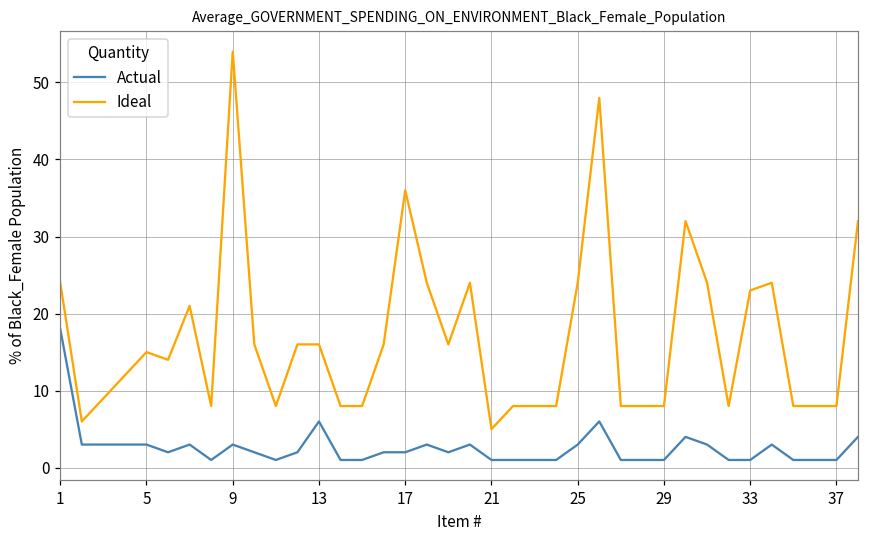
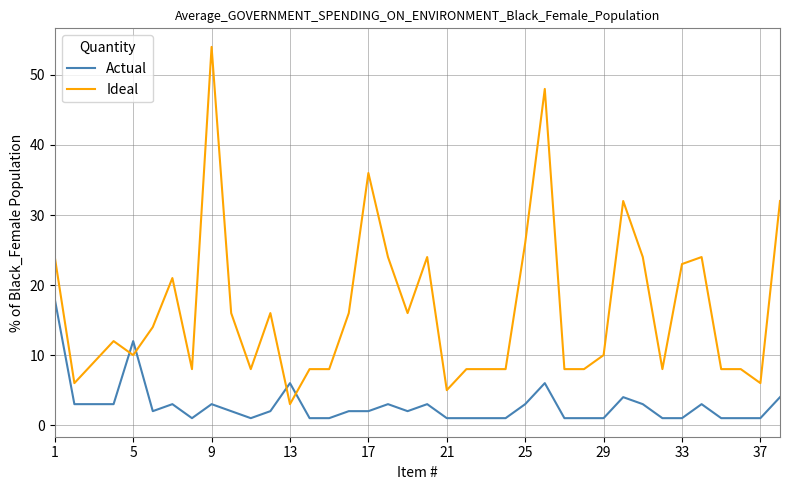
Actual, 5: 3 -> 12
Ideal, 5: 15 -> 10
Ideal, 13: 16 -> 3
Ideal, 25: 24 -> 26
Ideal, 29: 8 -> 10
Ideal, 37: 8 -> 6
